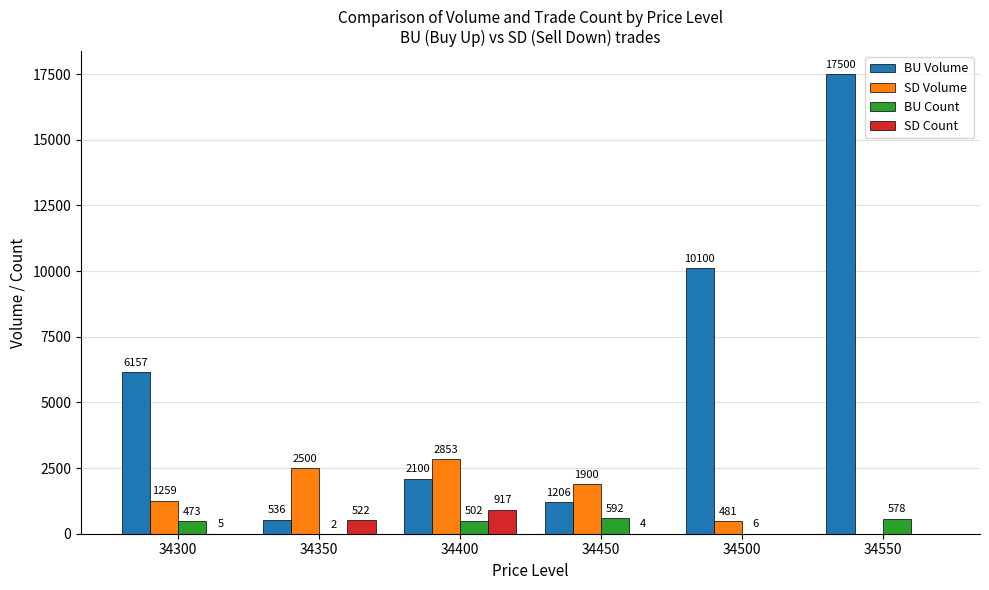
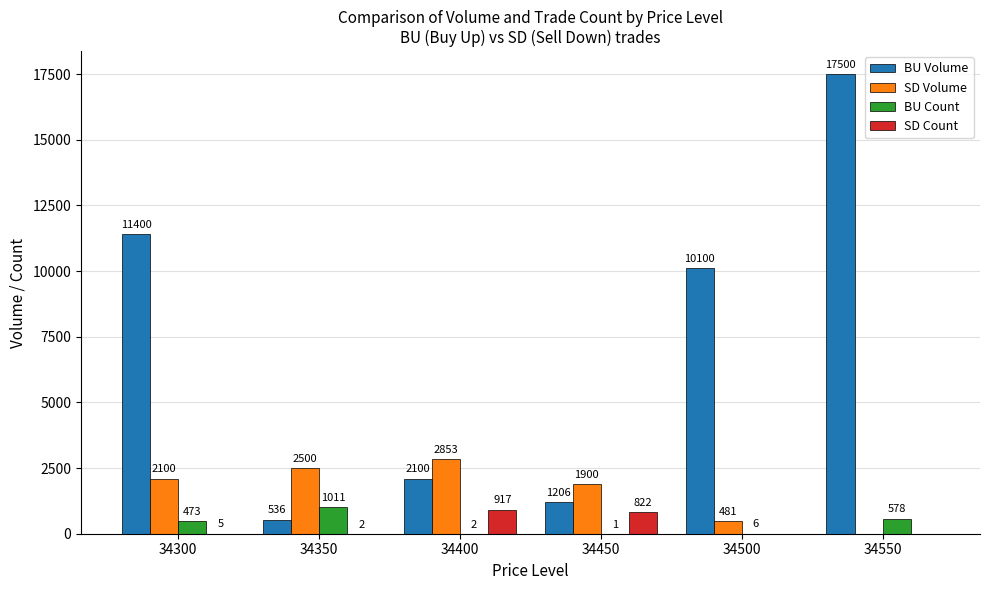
BU Volume, 34300: 6157 -> 11400
SD Volume, 34300: 1259 -> 2100
BU Count, 34350: 2 -> 1011
SD Count, 34350: 522 -> 2
BU Count, 34400: 502 -> 2
BU Count, 34450: 592 -> 1
SD Count, 34450: 4 -> 822
